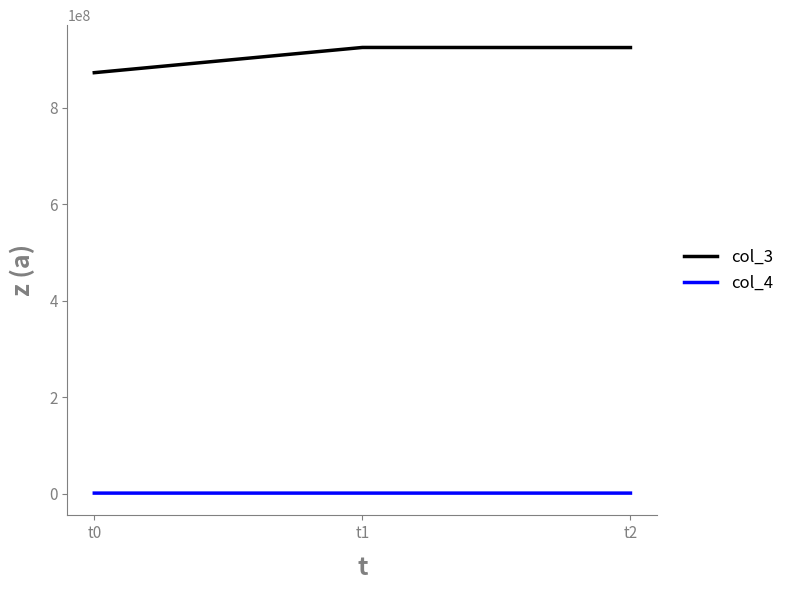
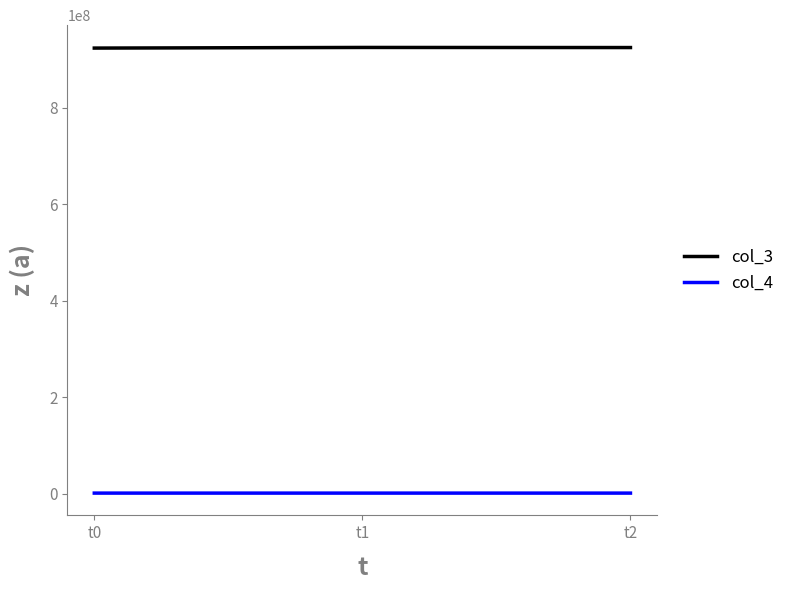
col_3, t0: 870000000 -> 920000000
